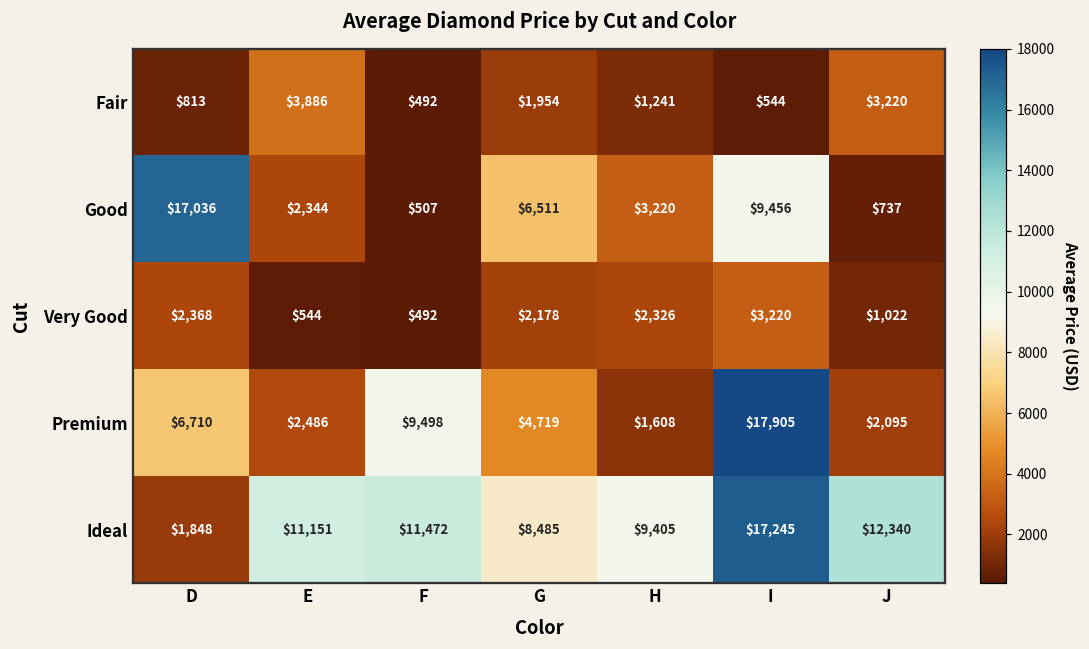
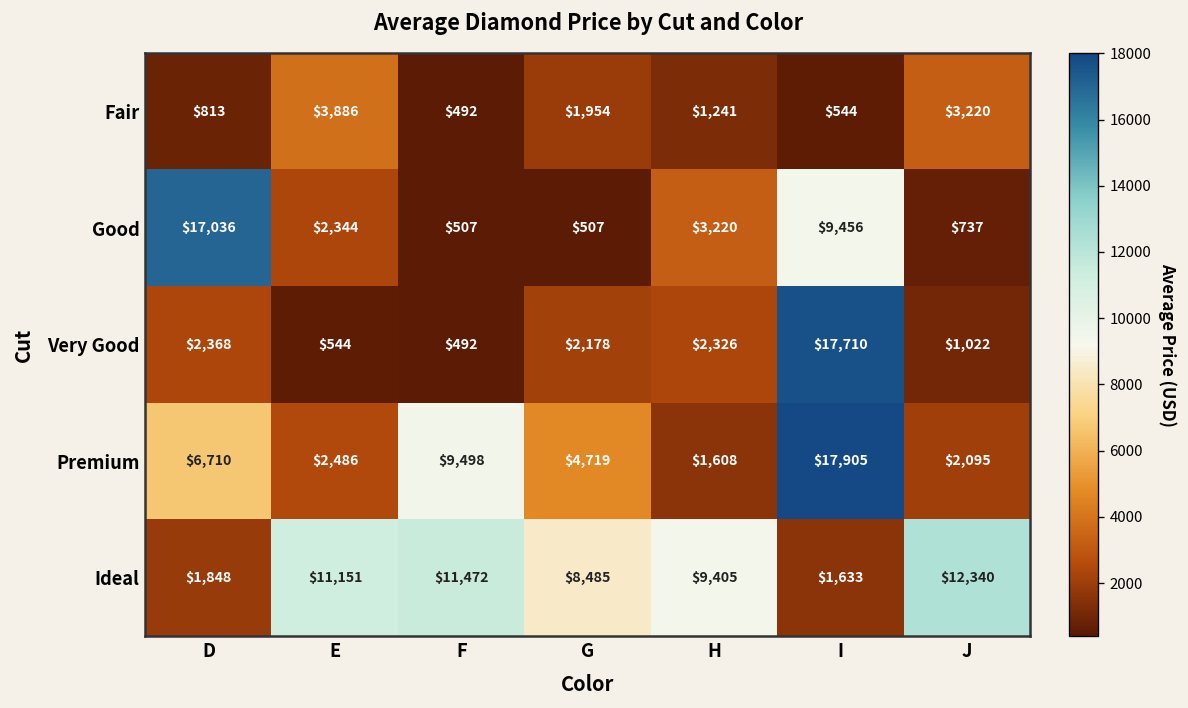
Good, G: $6,511 -> $507
Very Good, I: $3,220 -> $17,710
Ideal, I: $17,245 -> $1,633
